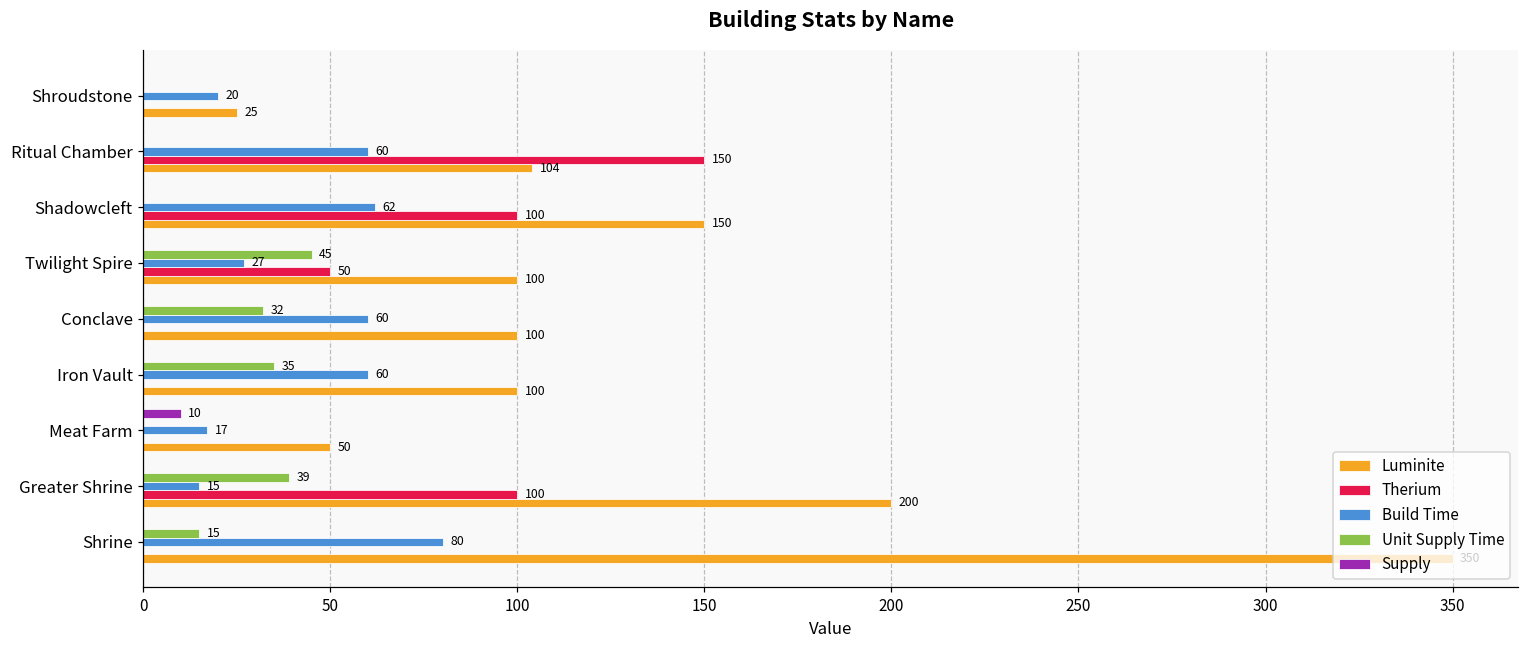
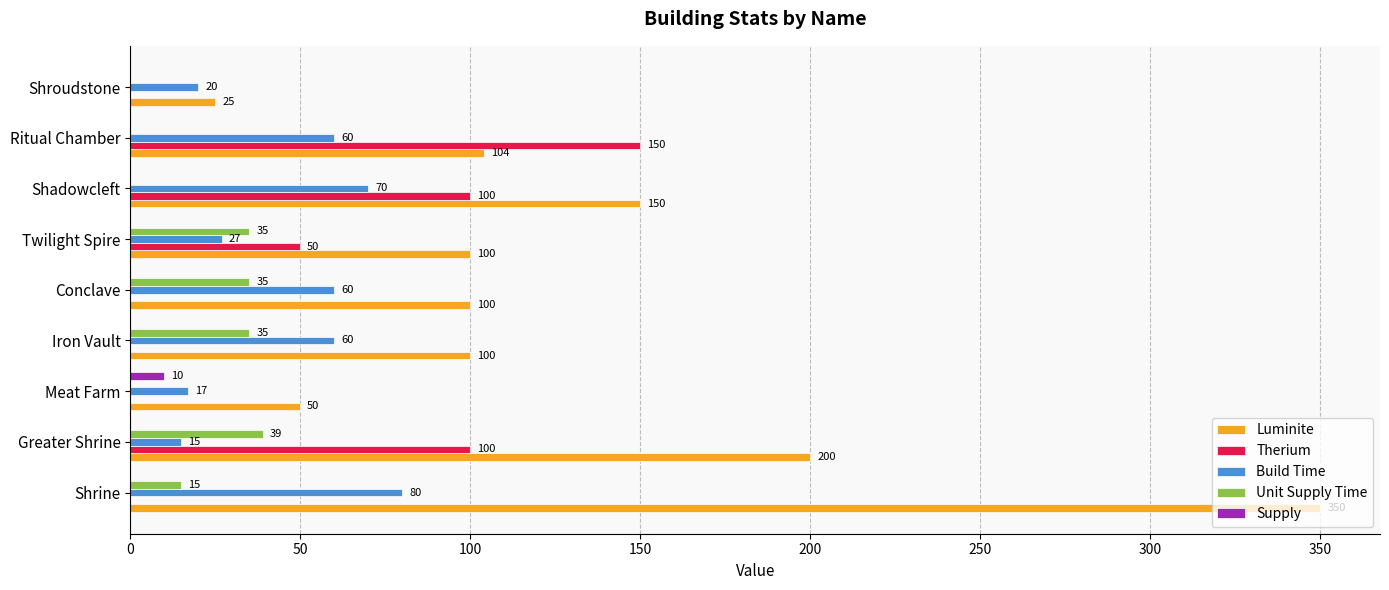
Build Time, Shadowcleft: 62 -> 70
Unit Supply Time, Twilight Spire: 45 -> 35
Unit Supply Time, Conclave: 32 -> 35
